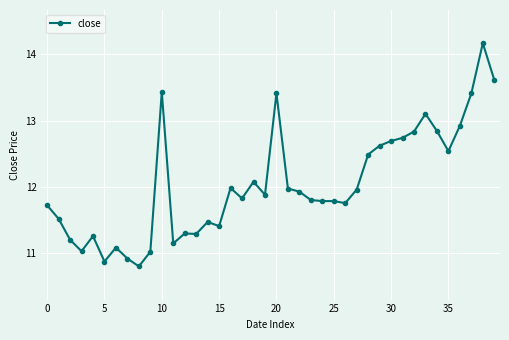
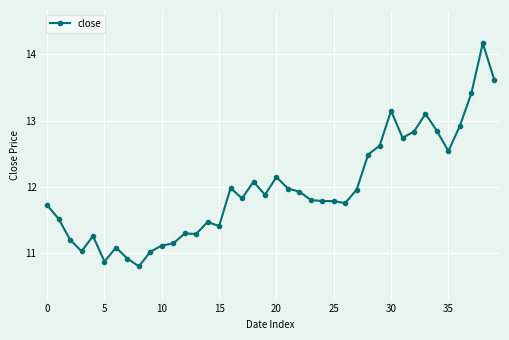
10: 13.4 -> 11.1
20: 13.4 -> 12.2
30: 12.7 -> 13.1
